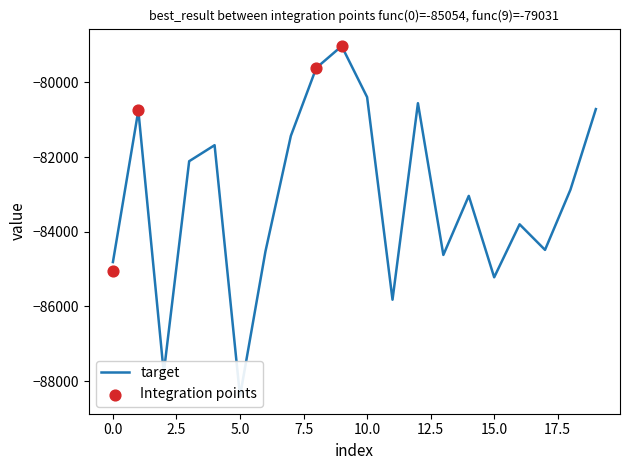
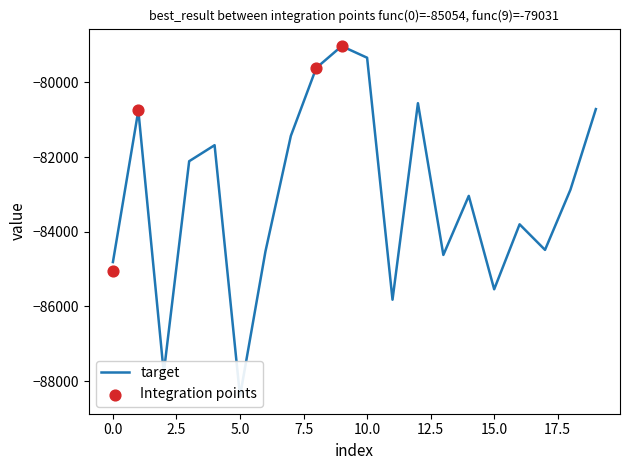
target, 10.0: -80400 -> -79300
target, 15.0: -85200 -> -85500
